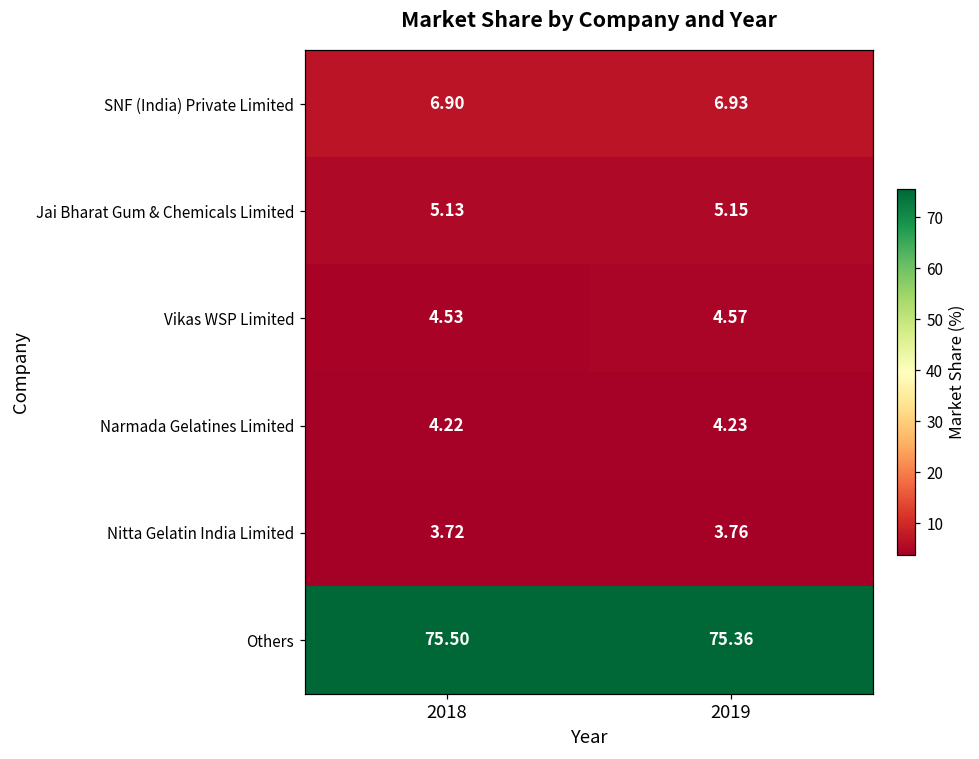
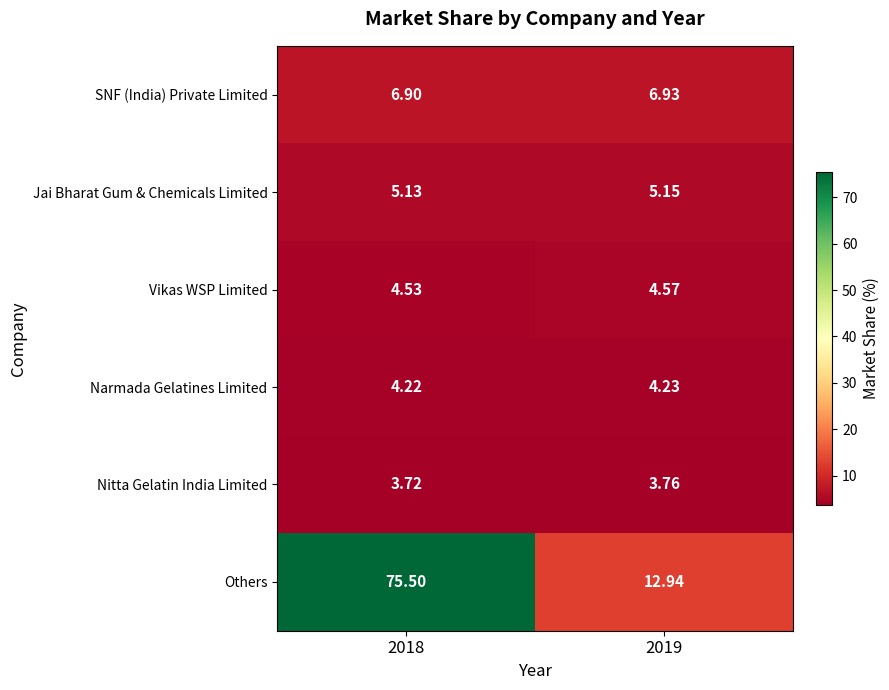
Others, 2019: 75.36 -> 12.94
